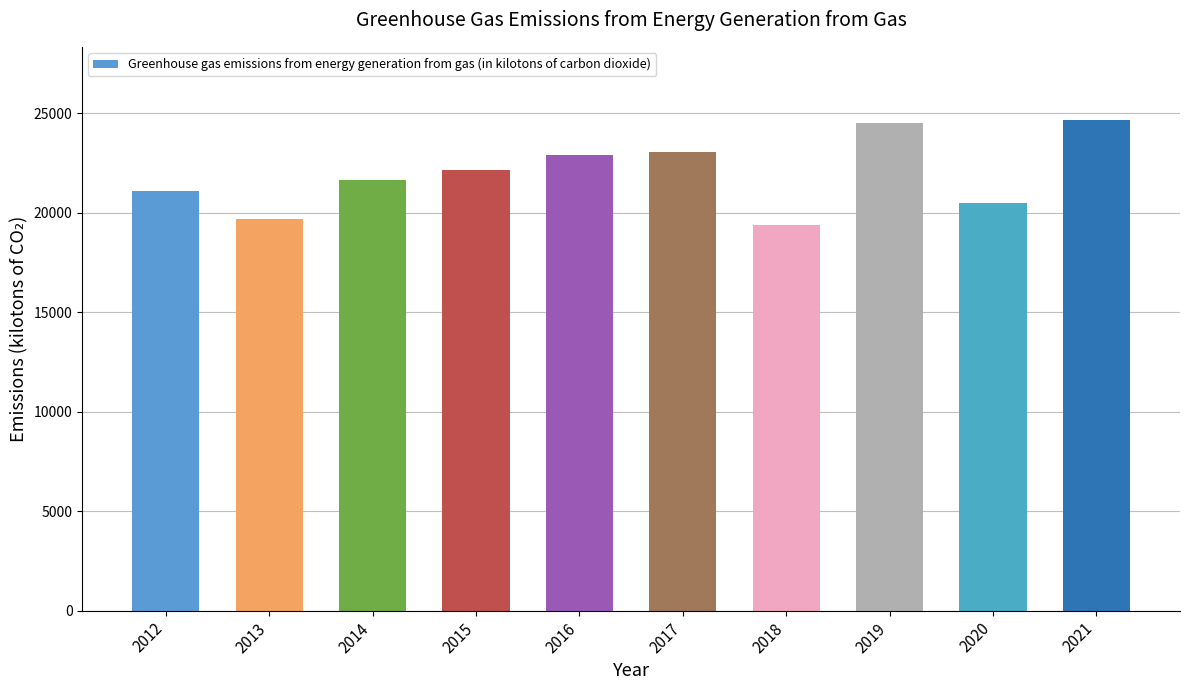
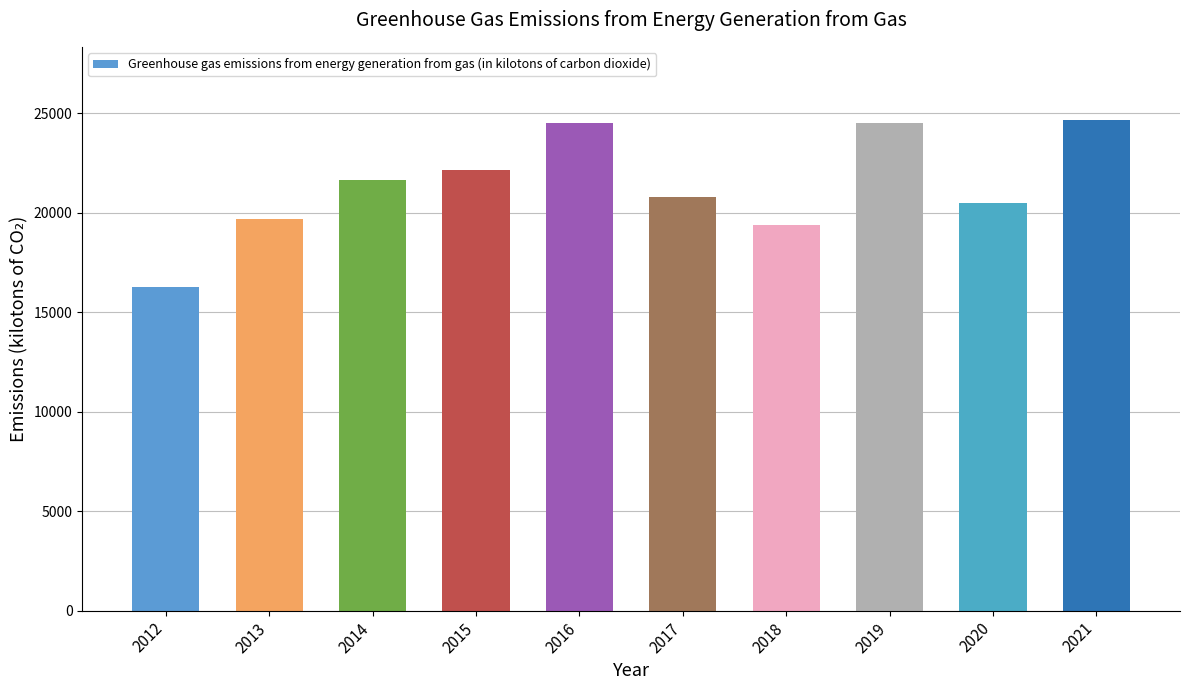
2012: 21100 -> 16300
2016: 22900 -> 24500
2017: 23100 -> 20800
